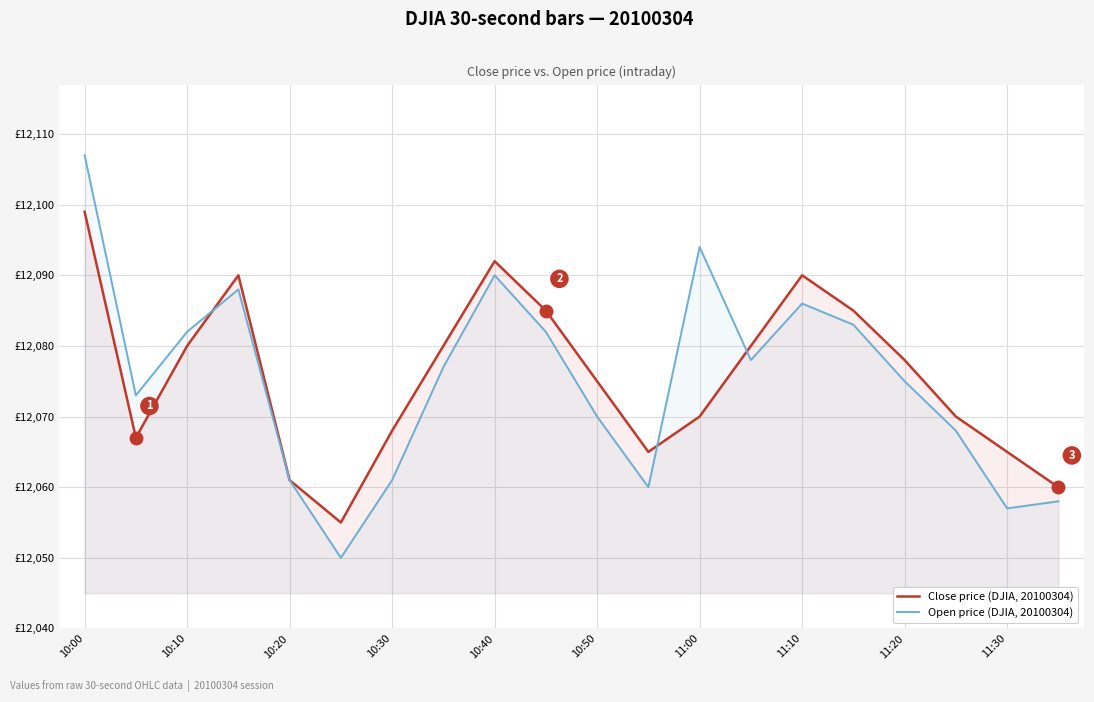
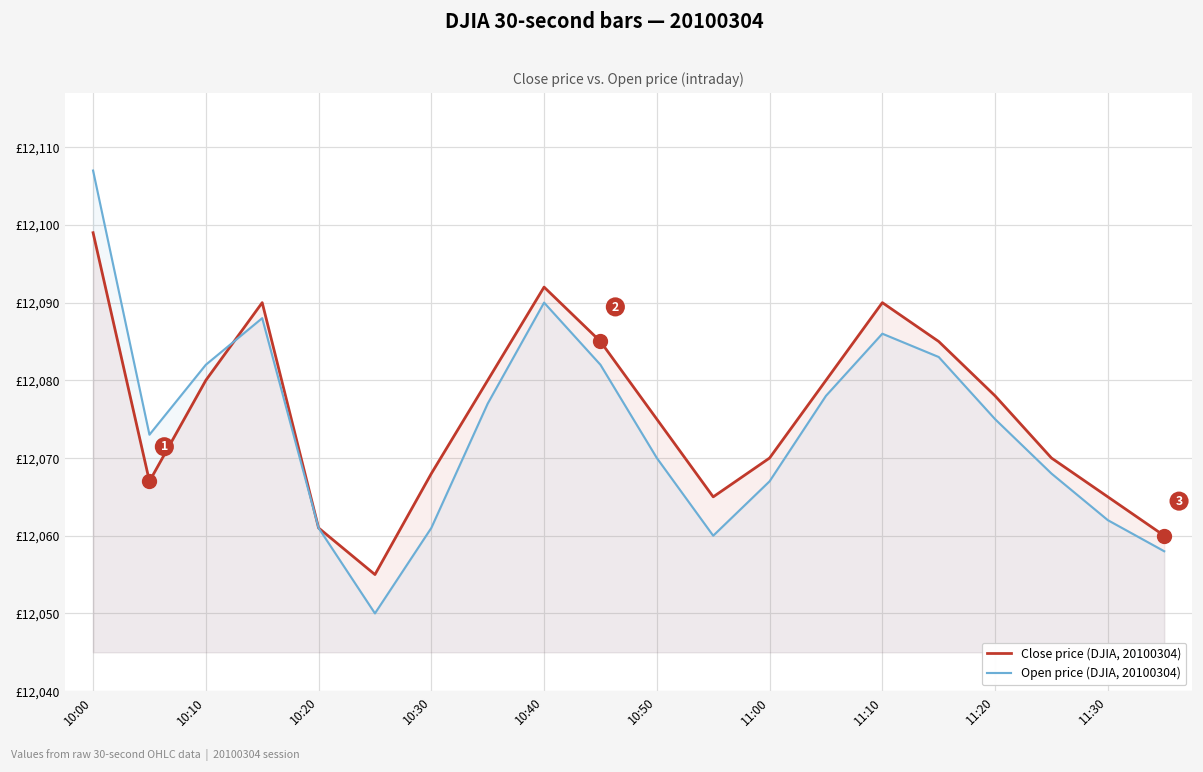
Open price (DJIA, 20100304), 11:00: £12,094 -> £12,067
Open price (DJIA, 20100304), 11:30: £12,057 -> £12,062
